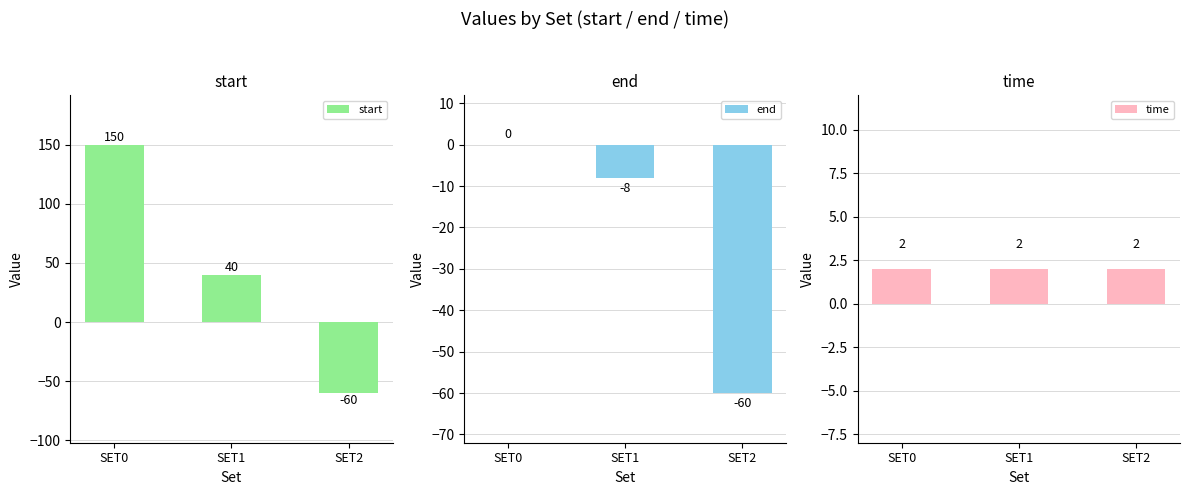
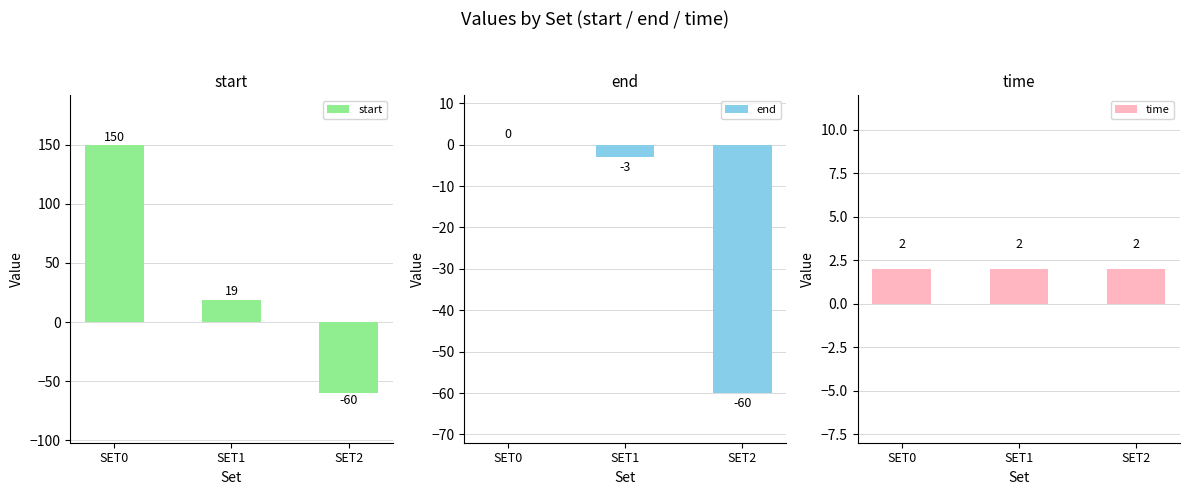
start, SET1: 40 -> 19
end, SET1: -8 -> -3
